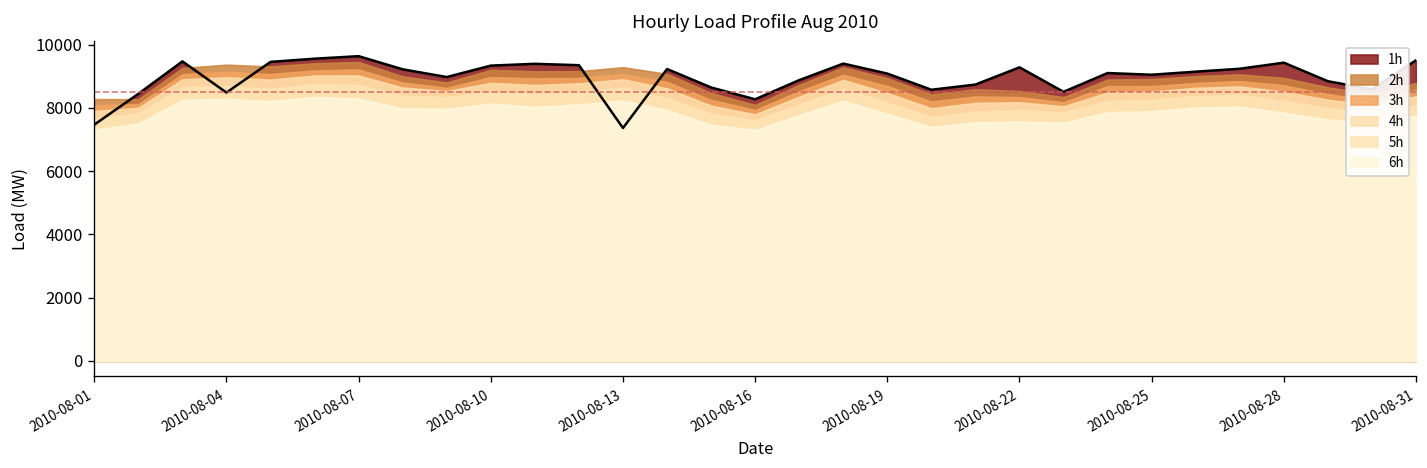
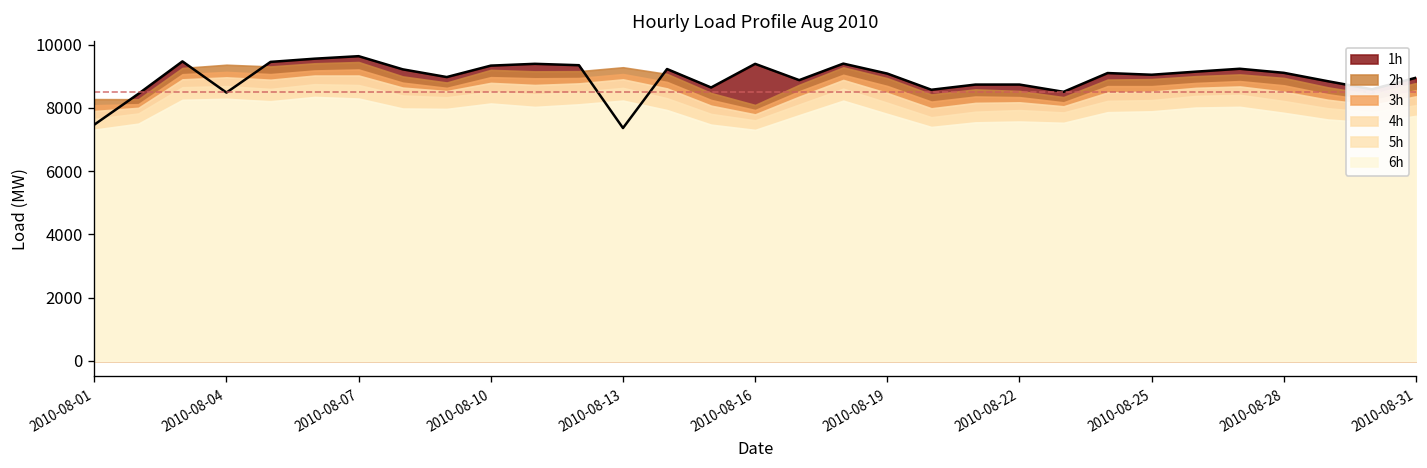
1h, 2010-08-16: 8300 -> 9400
1h, 2010-08-22: 9300 -> 8700
1h, 2010-08-28: 9400 -> 9100
1h, 2010-08-31: 9500 -> 9000
